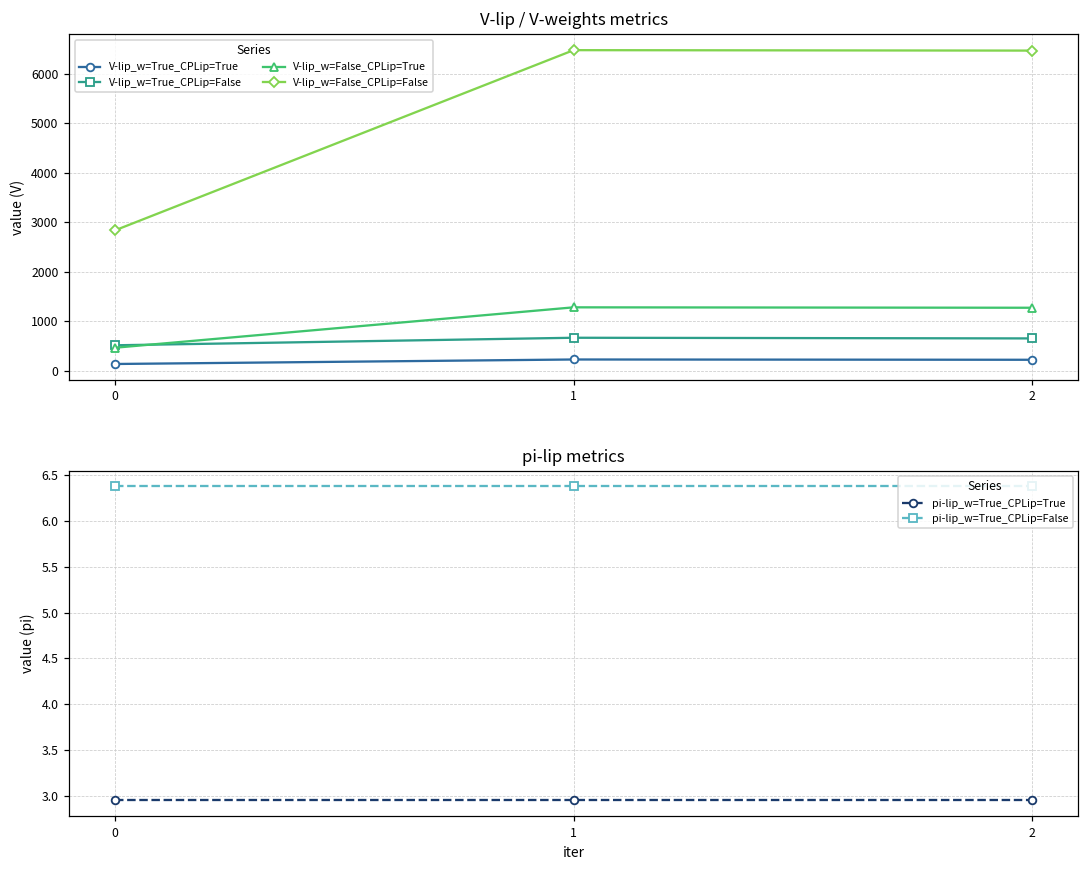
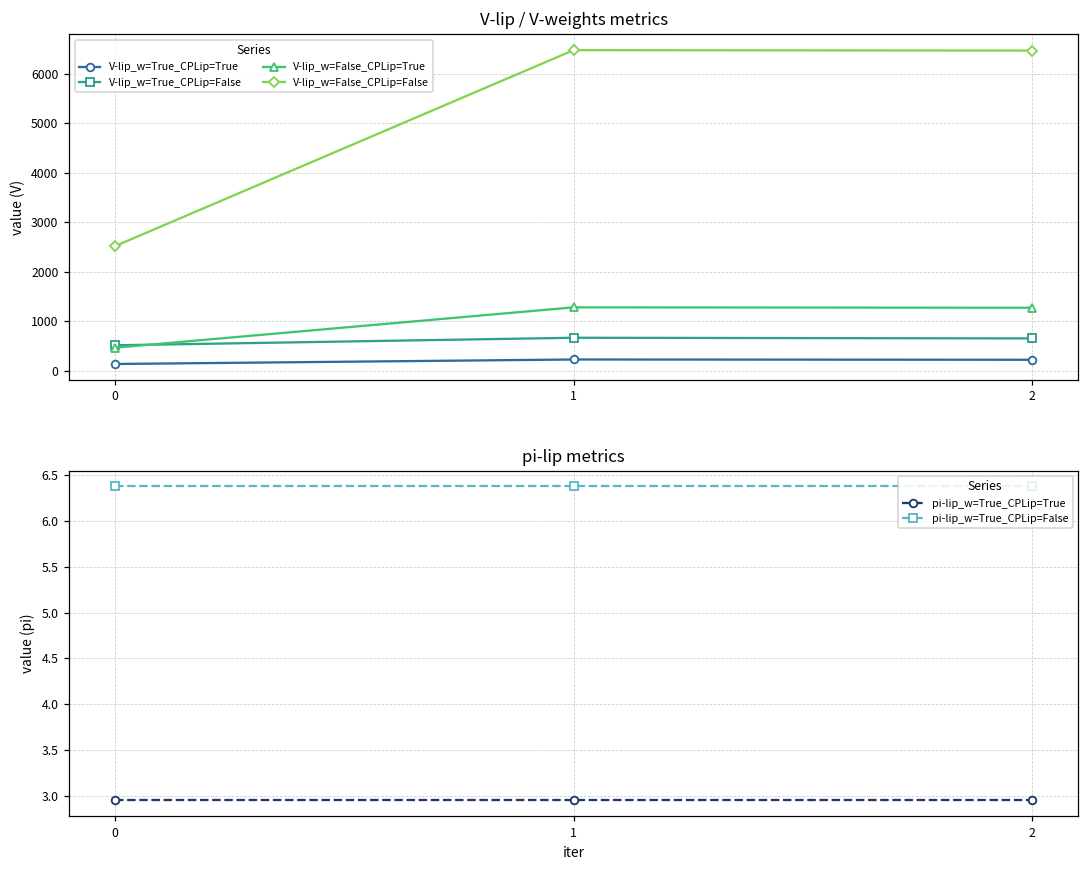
V-lip / V-weights metrics, V-lip_w=False_CPLip=False, 0: 2800 -> 2500
